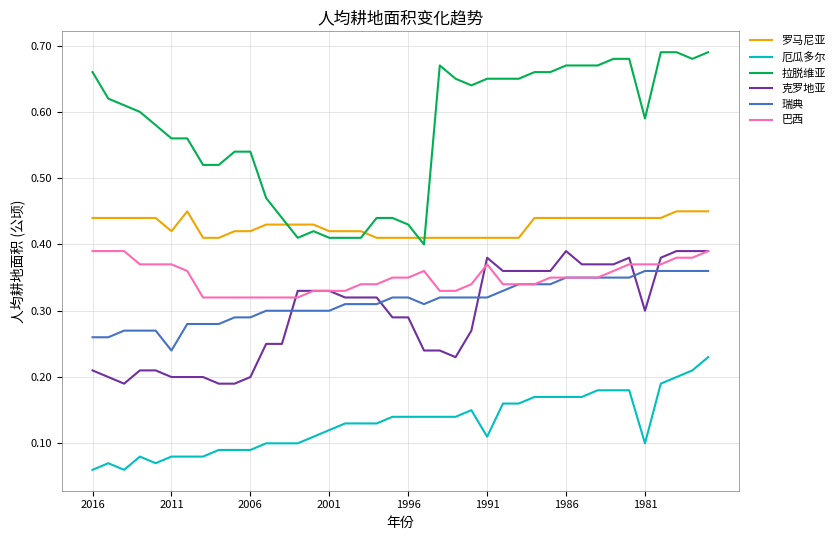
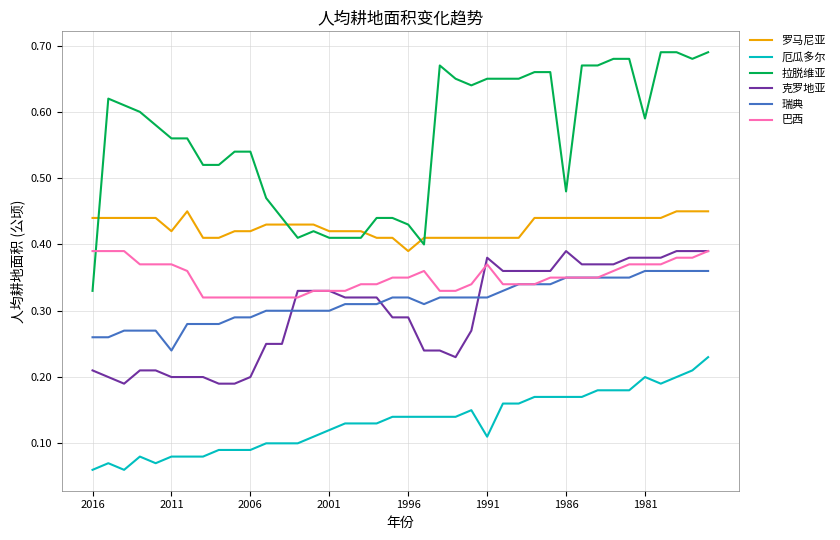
拉脱维亚, 2016: 0.66 -> 0.33
罗马尼亚, 1996: 0.41 -> 0.39
拉脱维亚, 1986: 0.67 -> 0.48
厄瓜多尔, 1981: 0.1 -> 0.2
克罗地亚, 1981: 0.30 -> 0.38
